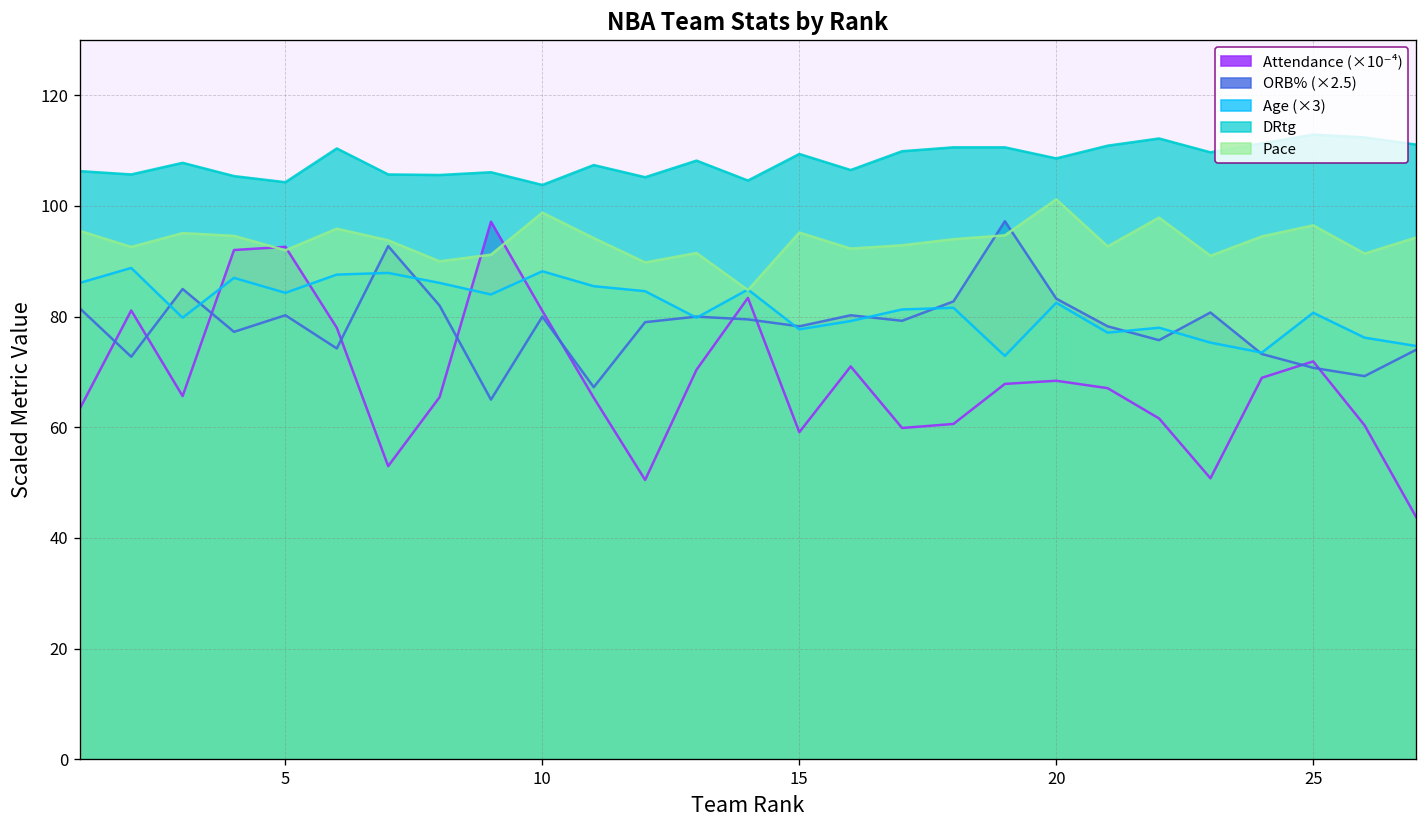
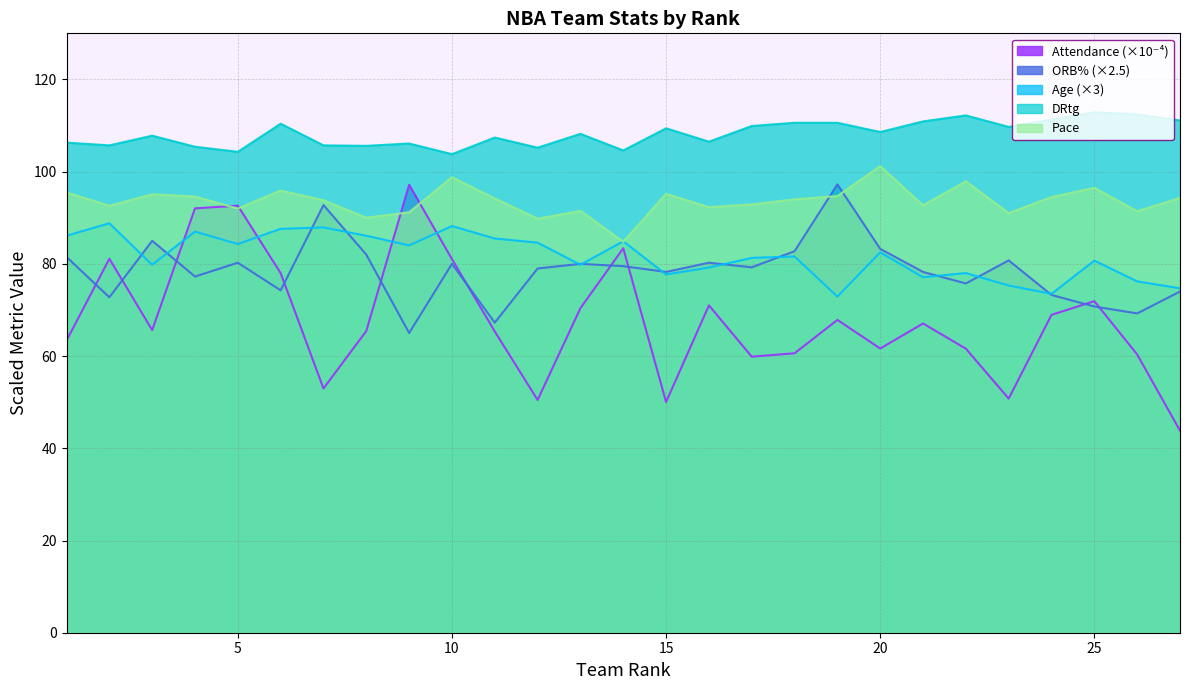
Attendance (×10⁻⁴), 15: 59 -> 50
Attendance (×10⁻⁴), 20: 68 -> 62
